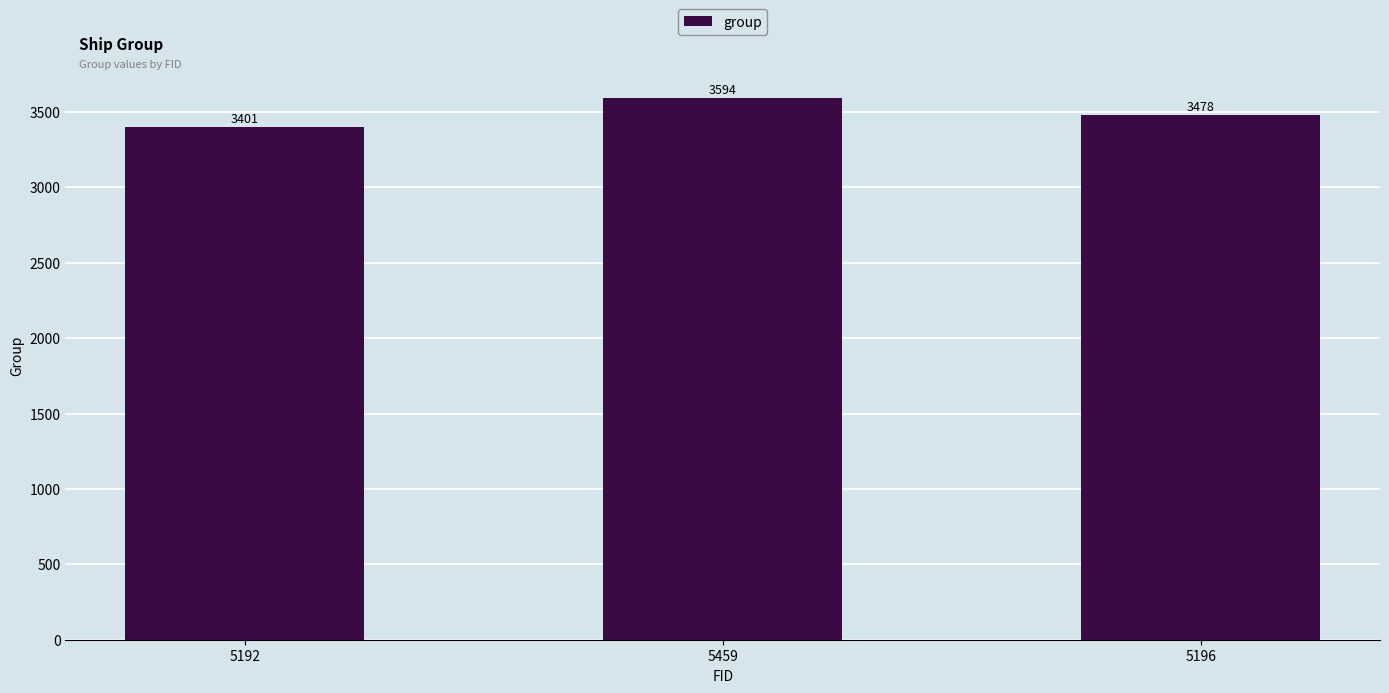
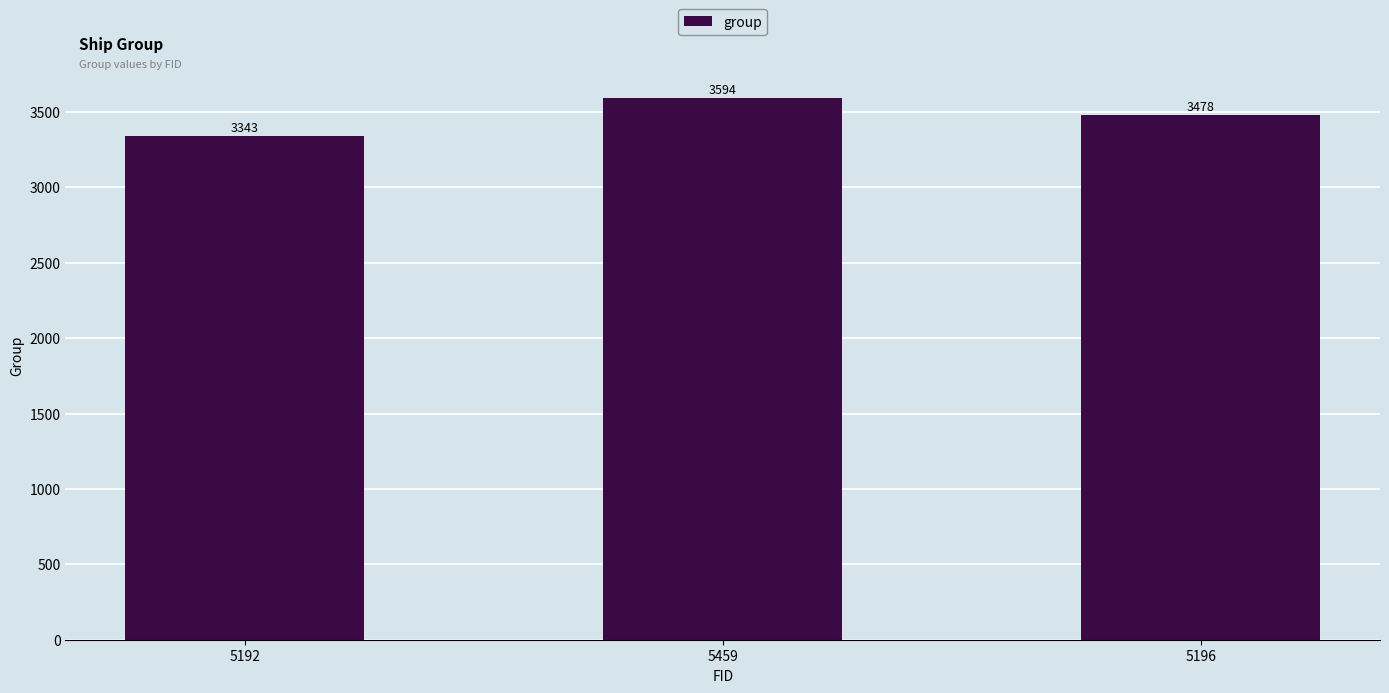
5192: 3401 -> 3343
